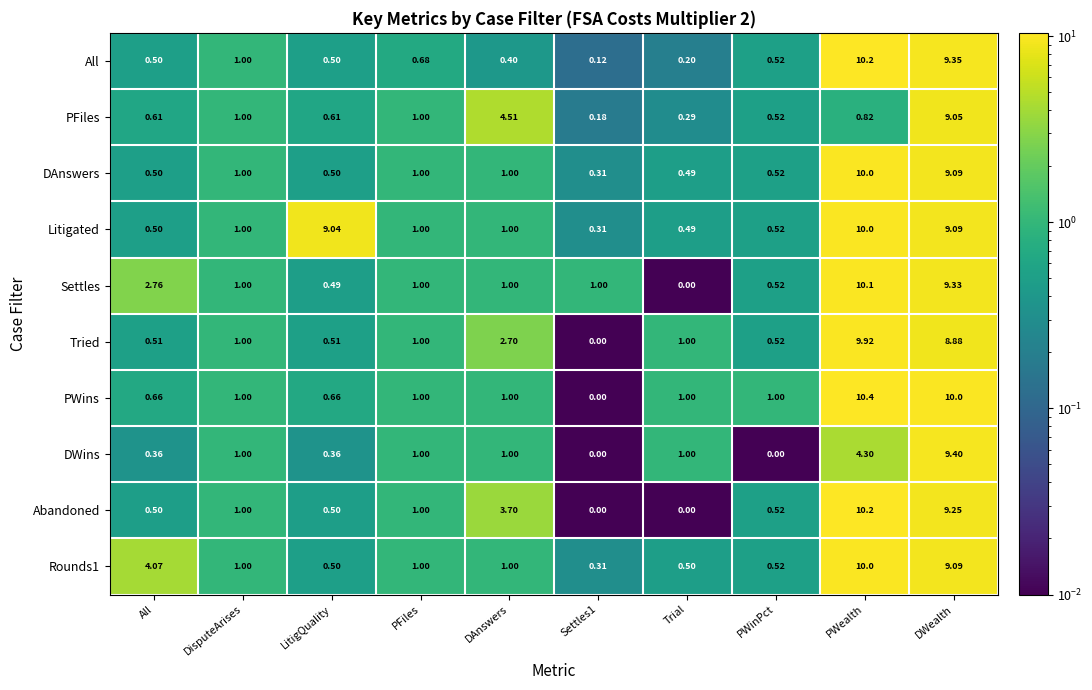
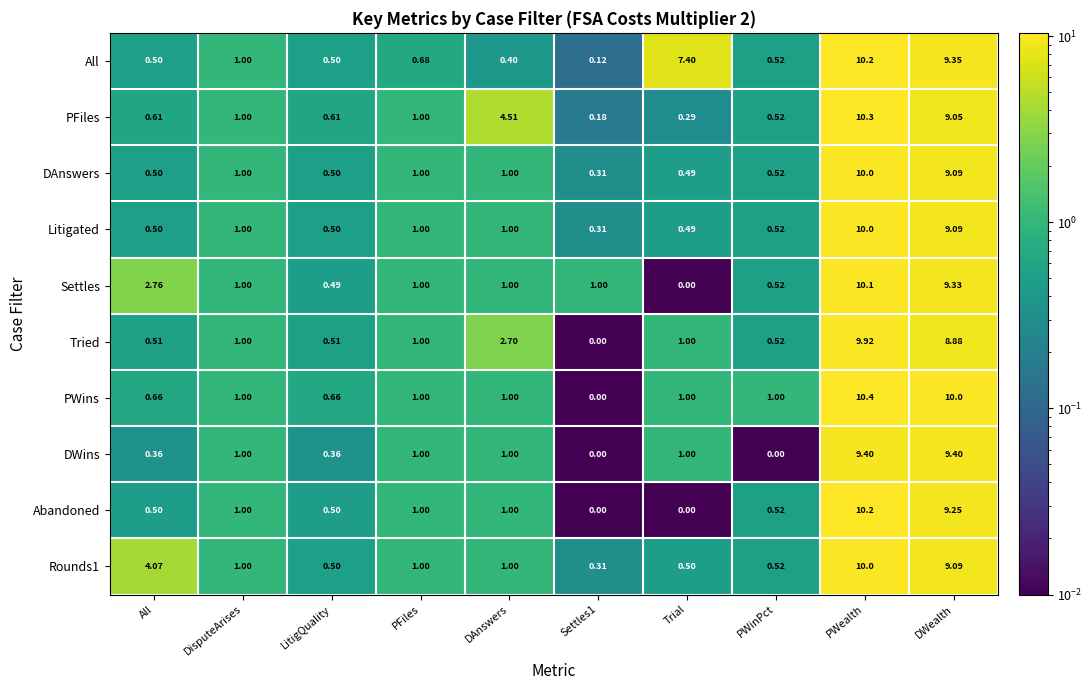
All, Trial: 0.20 -> 7.40
PFiles, PWealth: 0.82 -> 10.3
Litigated, LitigQuality: 9.04 -> 0.50
DWins, PWealth: 4.30 -> 9.40
Abandoned, DAnswers: 3.70 -> 1.00
